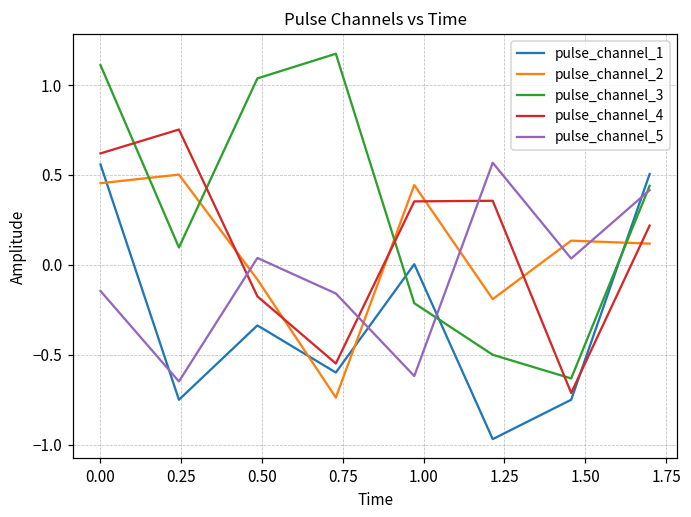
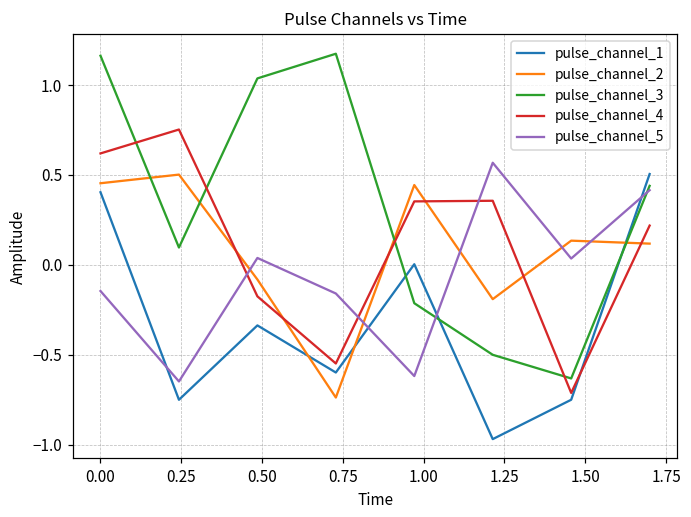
pulse_channel_1, 0.00: 0.56 -> 0.40
pulse_channel_3, 0.00: 1.11 -> 1.16
